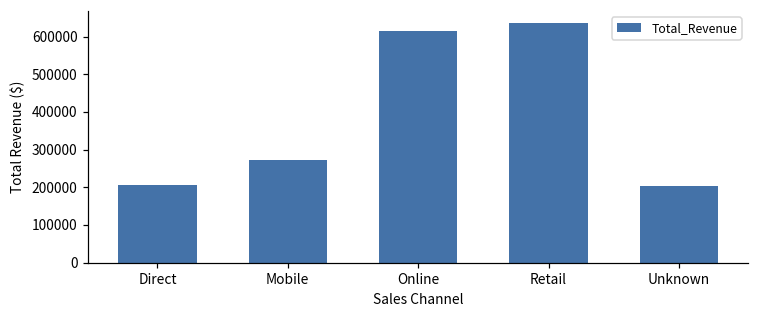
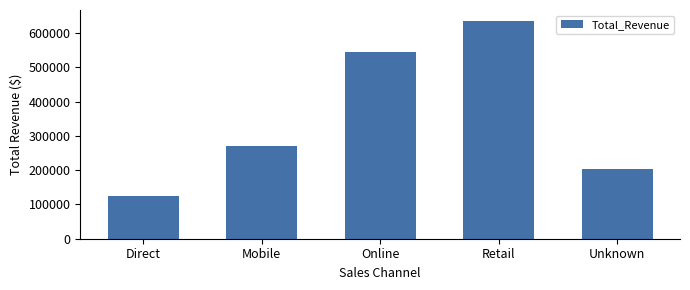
Direct: 210000 -> 130000
Online: 620000 -> 550000
